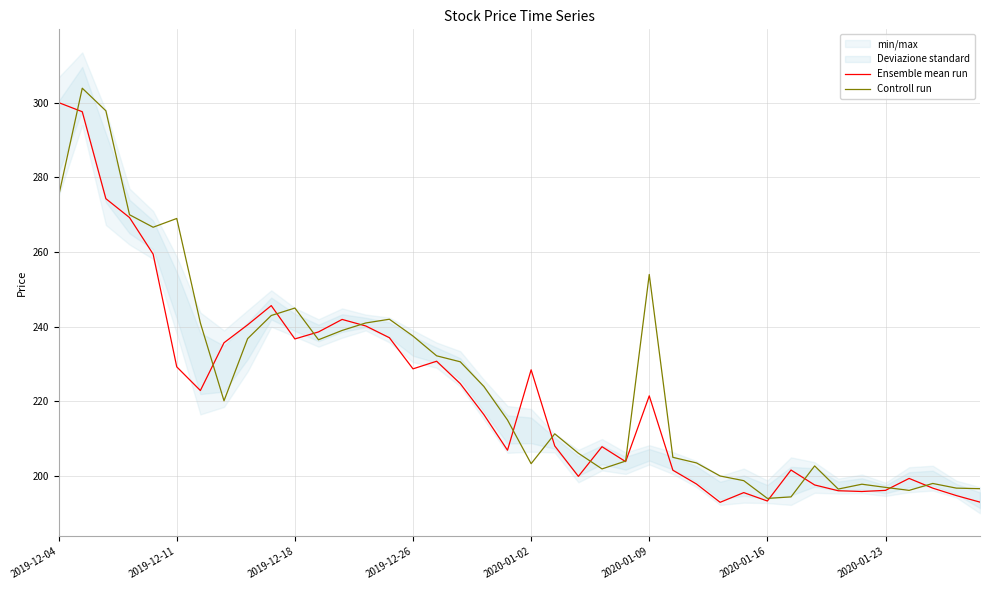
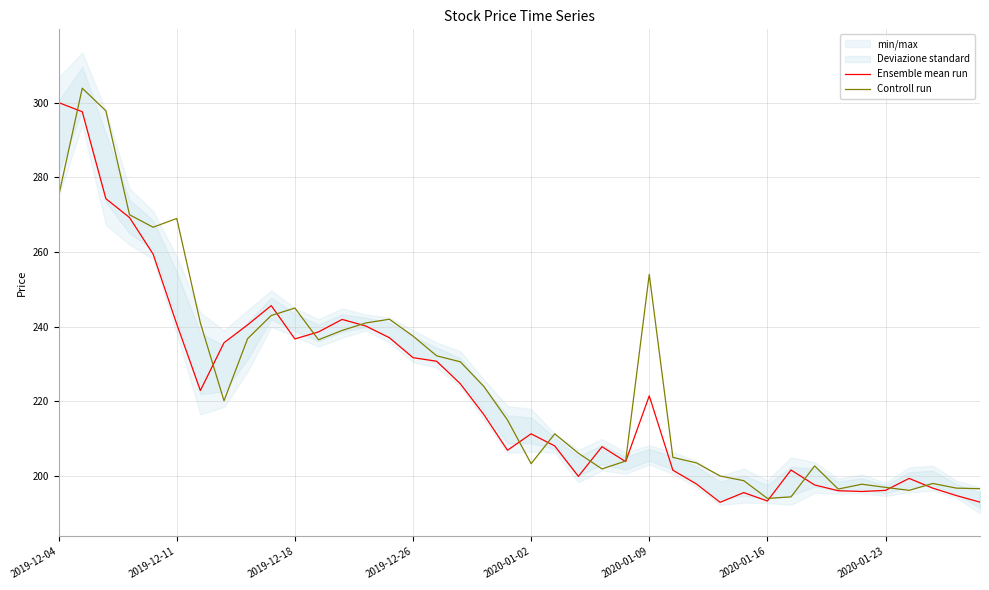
Ensemble mean run, 2019-12-11: 229 -> 241
Ensemble mean run, 2019-12-26: 229 -> 232
Ensemble mean run, 2020-01-02: 228 -> 211
